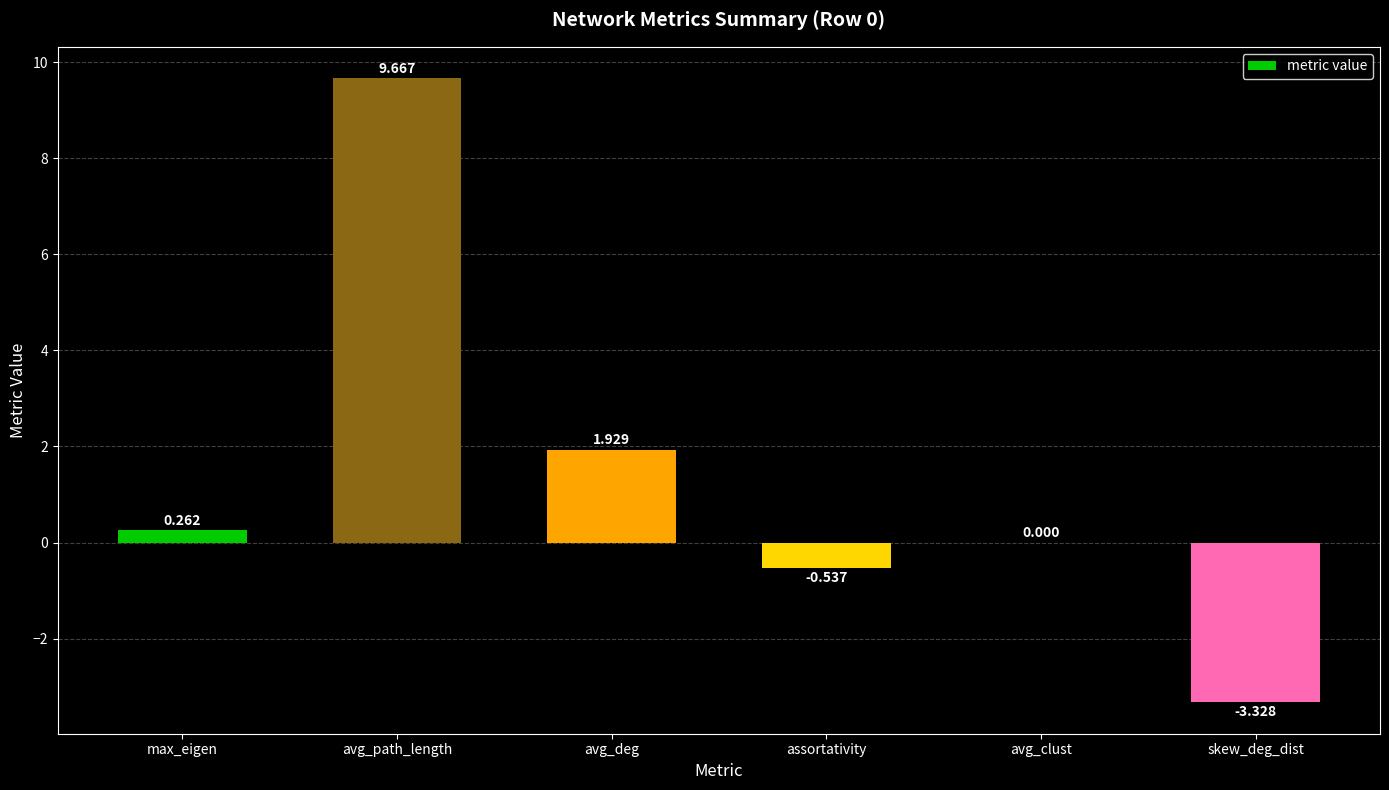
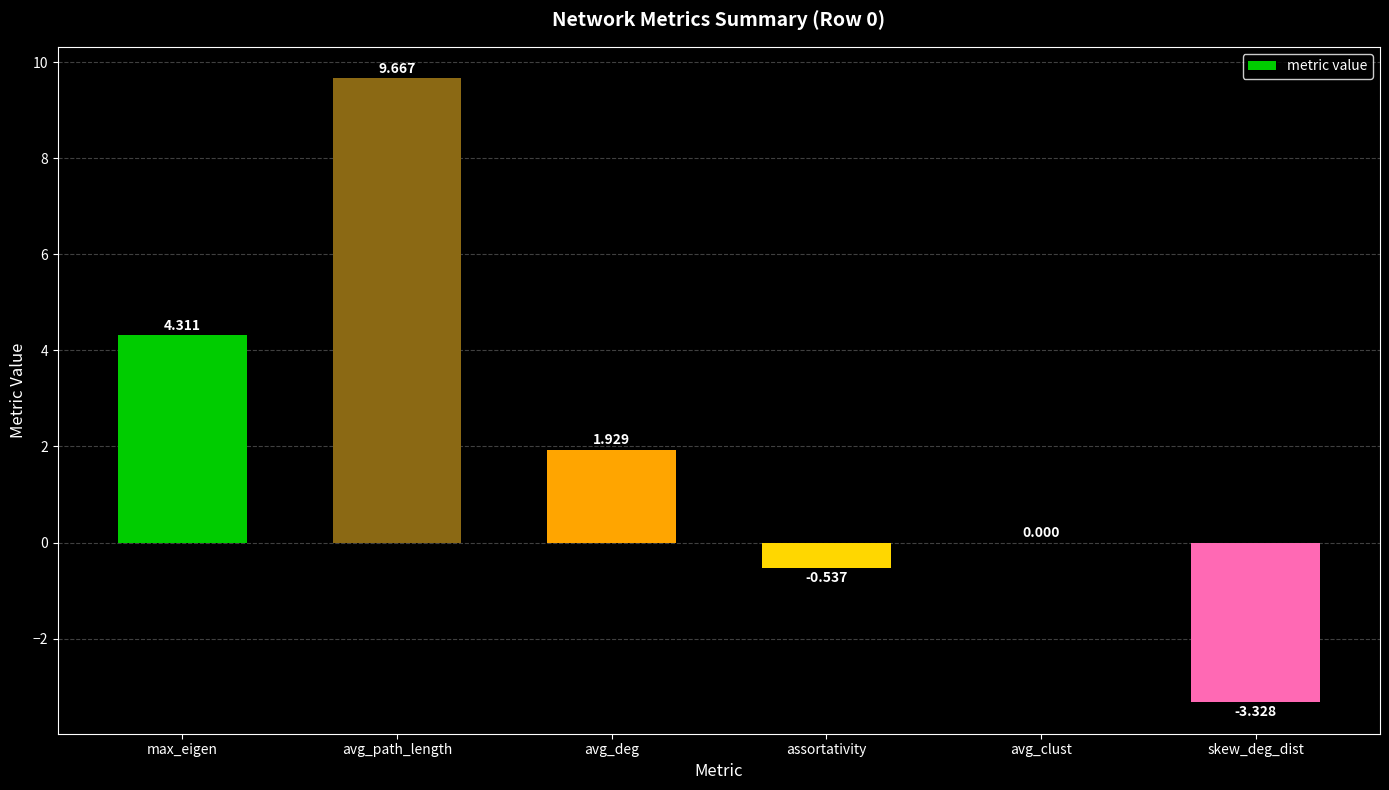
max_eigen: 0.262 -> 4.311
